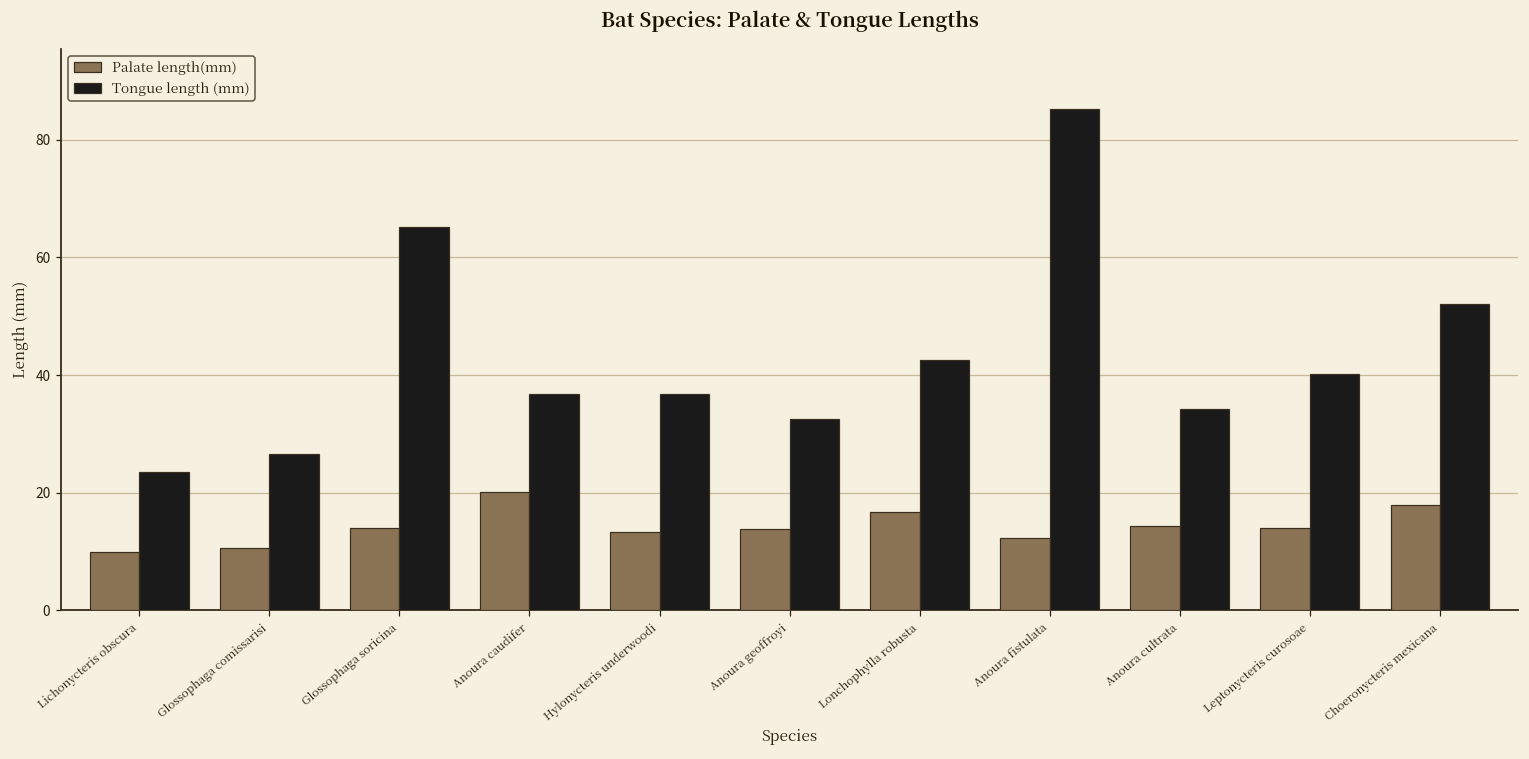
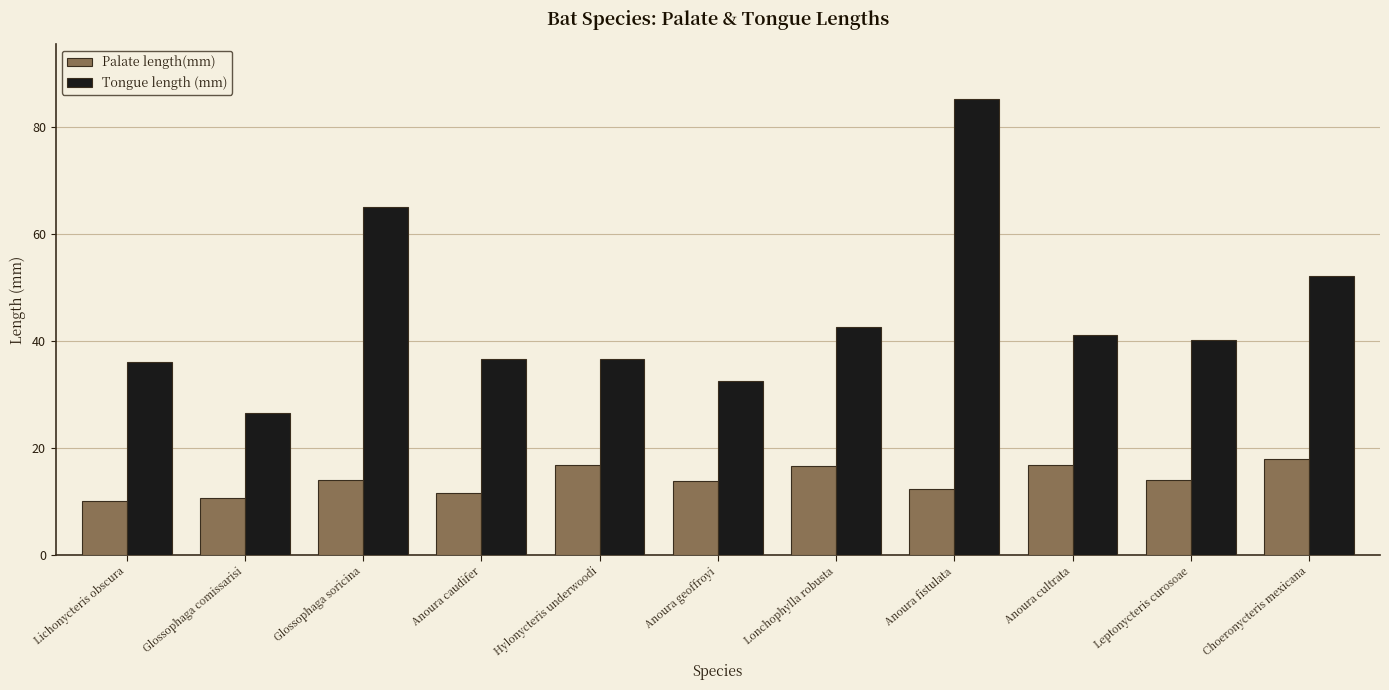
Tongue length (mm), Lichonycteris obscura: 24 -> 36
Palate length(mm), Anoura caudifer: 20 -> 12
Palate length(mm), Hylonycteris underwoodi: 13 -> 17
Palate length(mm), Anoura cultrata: 14 -> 17
Tongue length (mm), Anoura cultrata: 34 -> 41
